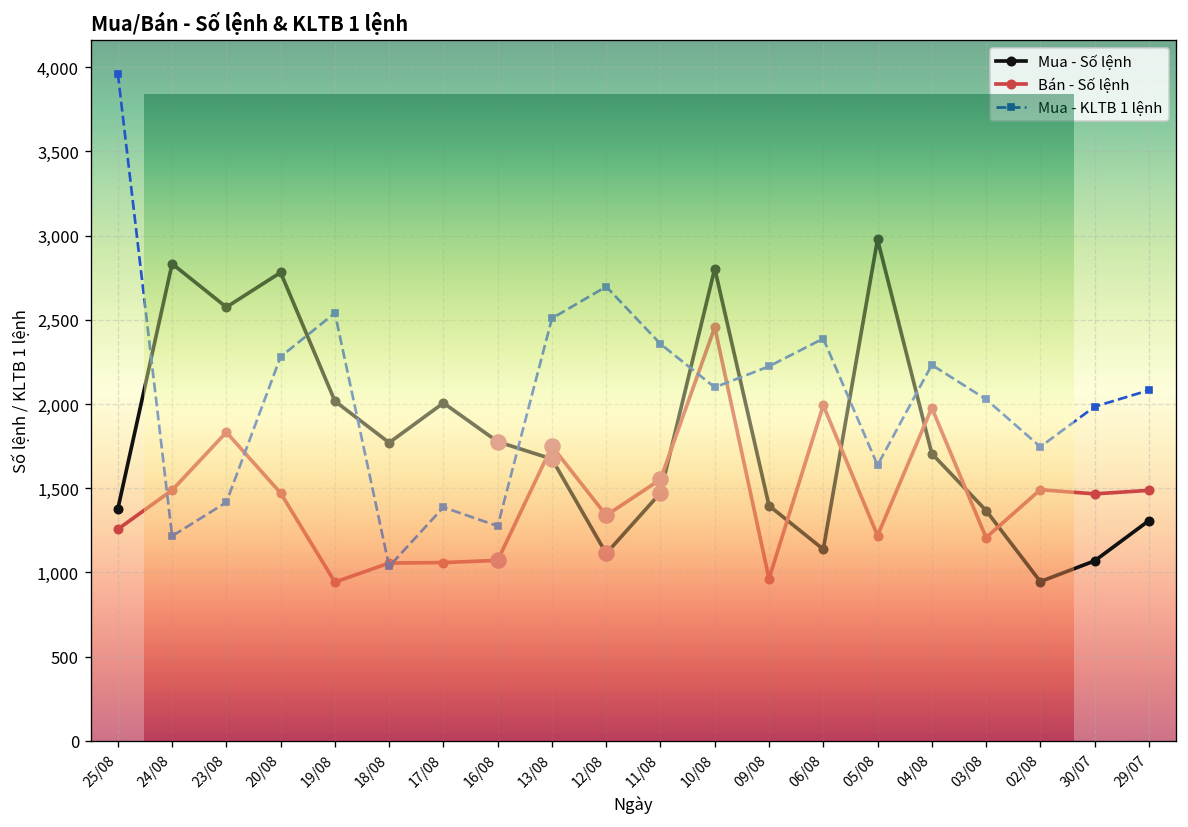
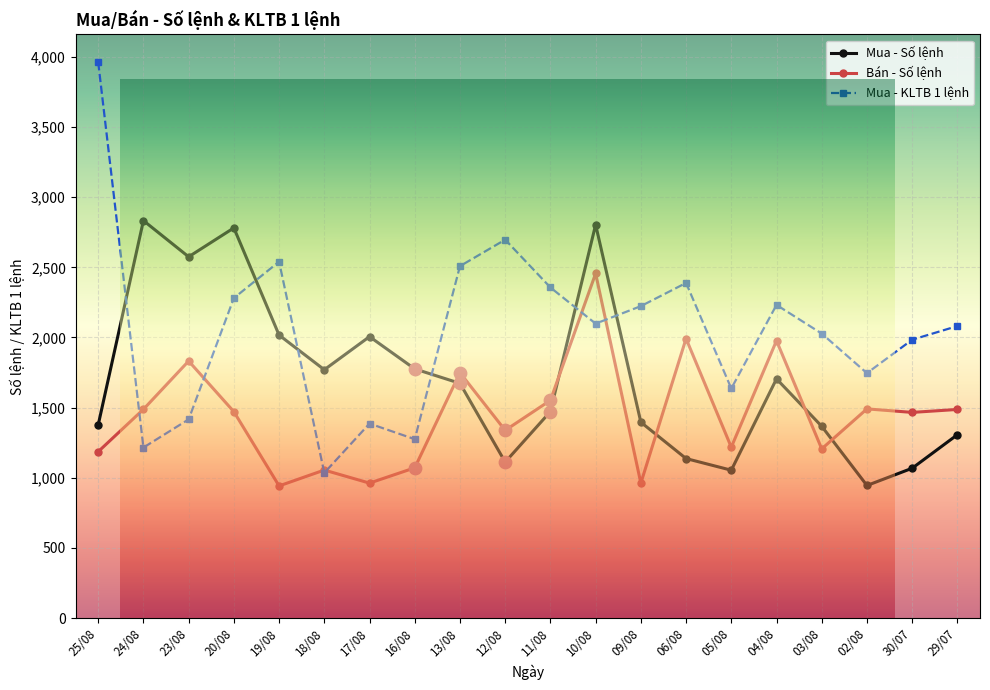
Mua/Bán - Số lệnh & KLTB 1 lệnh, Bán - Số lệnh, 25/08: 1,260 -> 1,190
Mua/Bán - Số lệnh & KLTB 1 lệnh, Bán - Số lệnh, 17/08: 1,060 -> 960
Mua/Bán - Số lệnh & KLTB 1 lệnh, Mua - Số lệnh, 05/08: 2,980 -> 1,050
